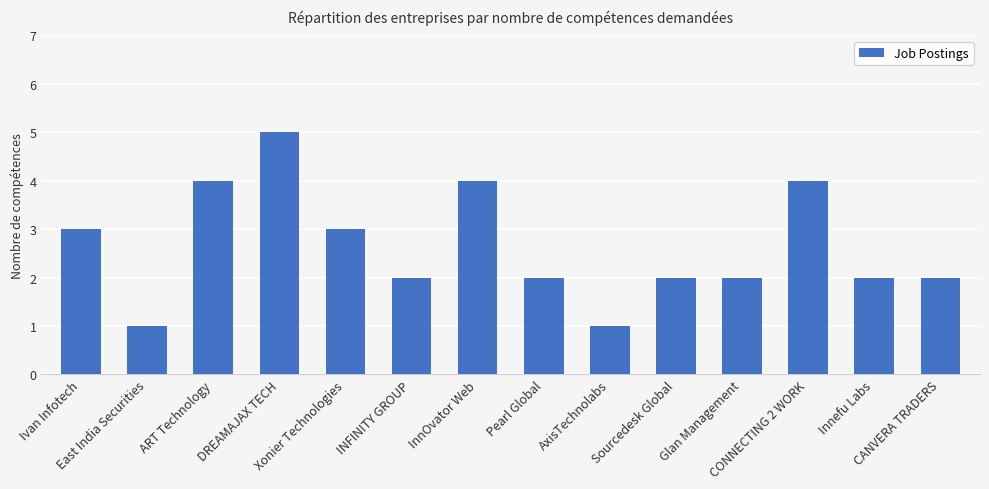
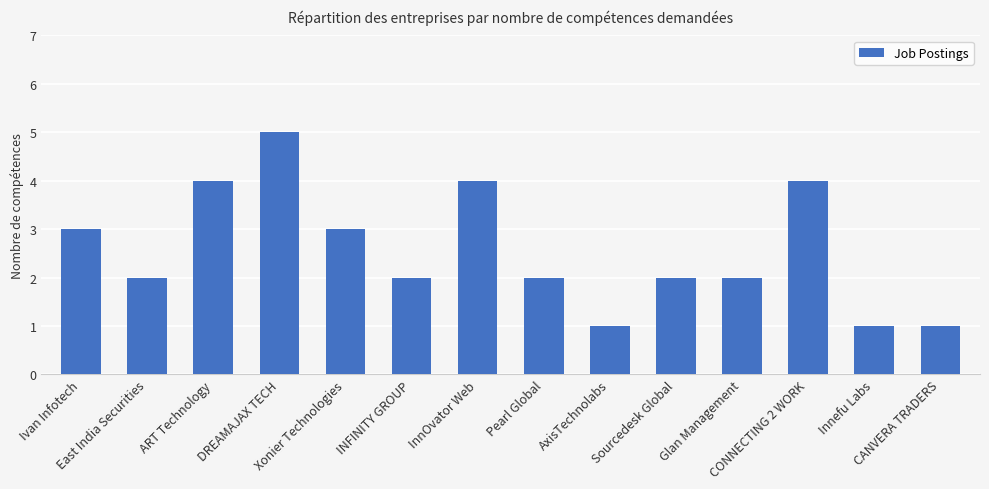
East India Securities: 1 -> 2
Innefu Labs: 2 -> 1
CANVERA TRADERS: 2 -> 1
